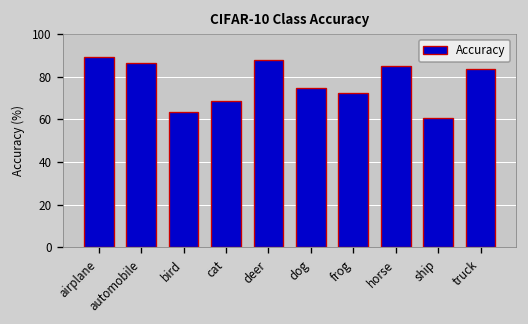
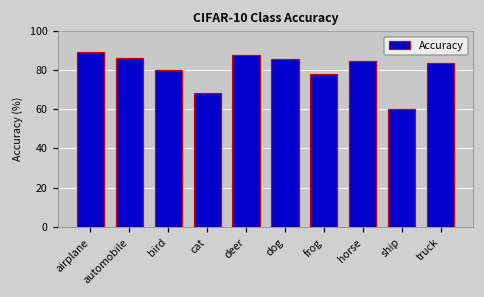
bird: 63 -> 80
dog: 75 -> 86
frog: 72 -> 78
